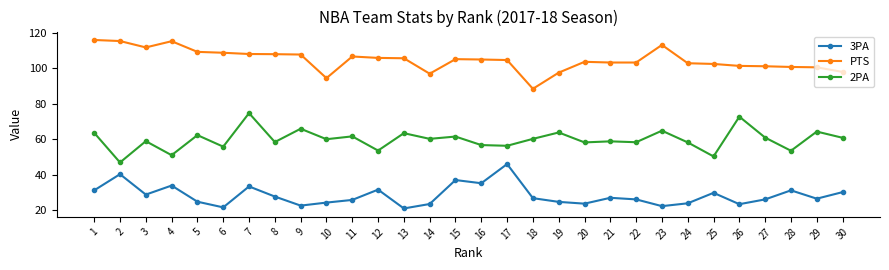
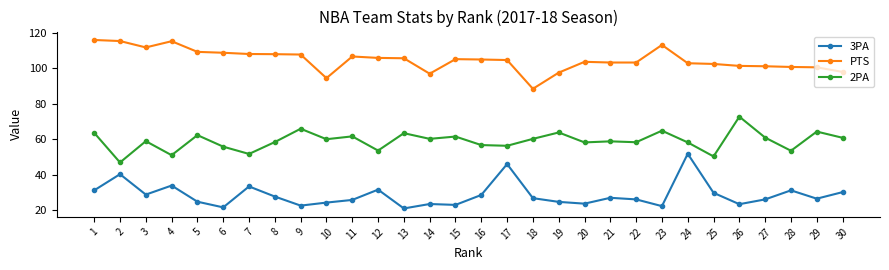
2PA, 7: 75 -> 52
3PA, 15: 37 -> 23
3PA, 16: 35 -> 29
3PA, 24: 24 -> 52
